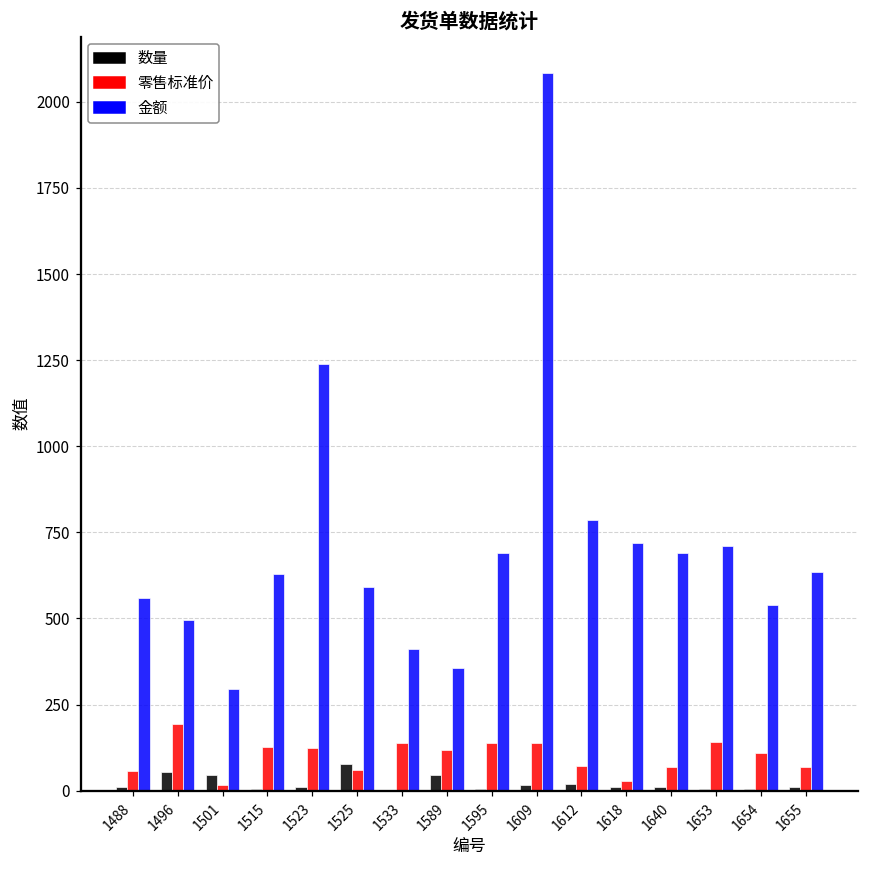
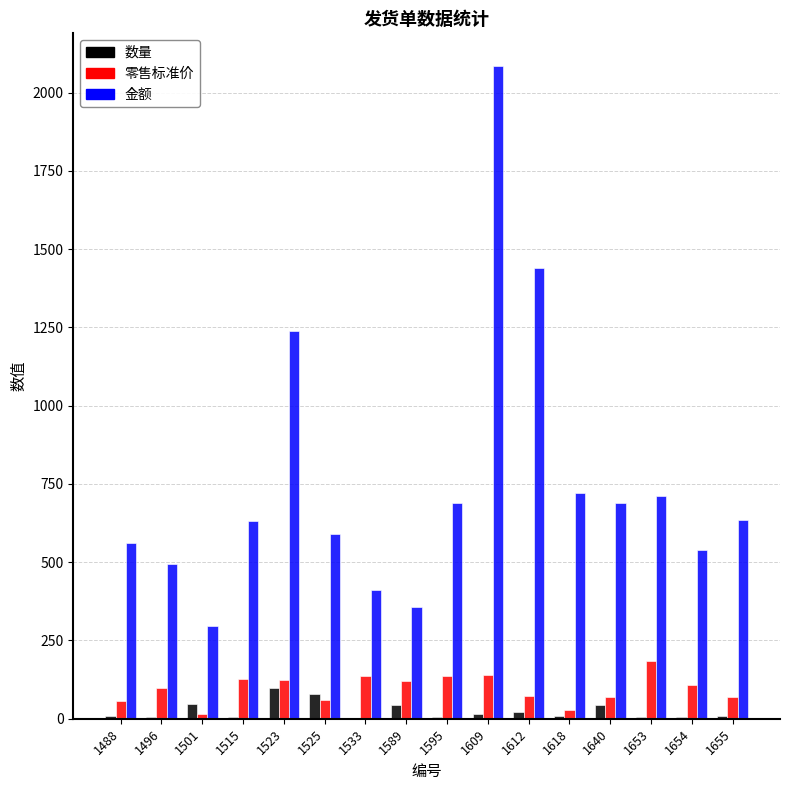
数量, 1496: 50 -> 10
零售标准价, 1496: 190 -> 100
数量, 1523: 10 -> 100
金额, 1612: 790 -> 1440
数量, 1640: 10 -> 50
零售标准价, 1653: 140 -> 180
